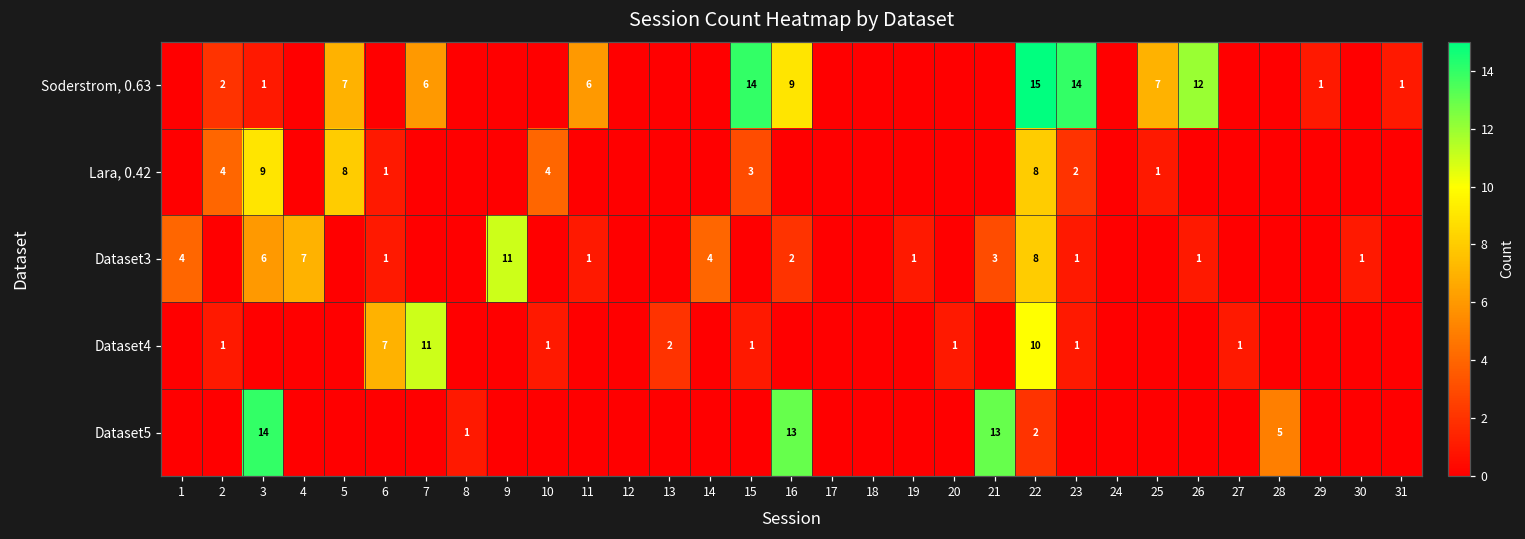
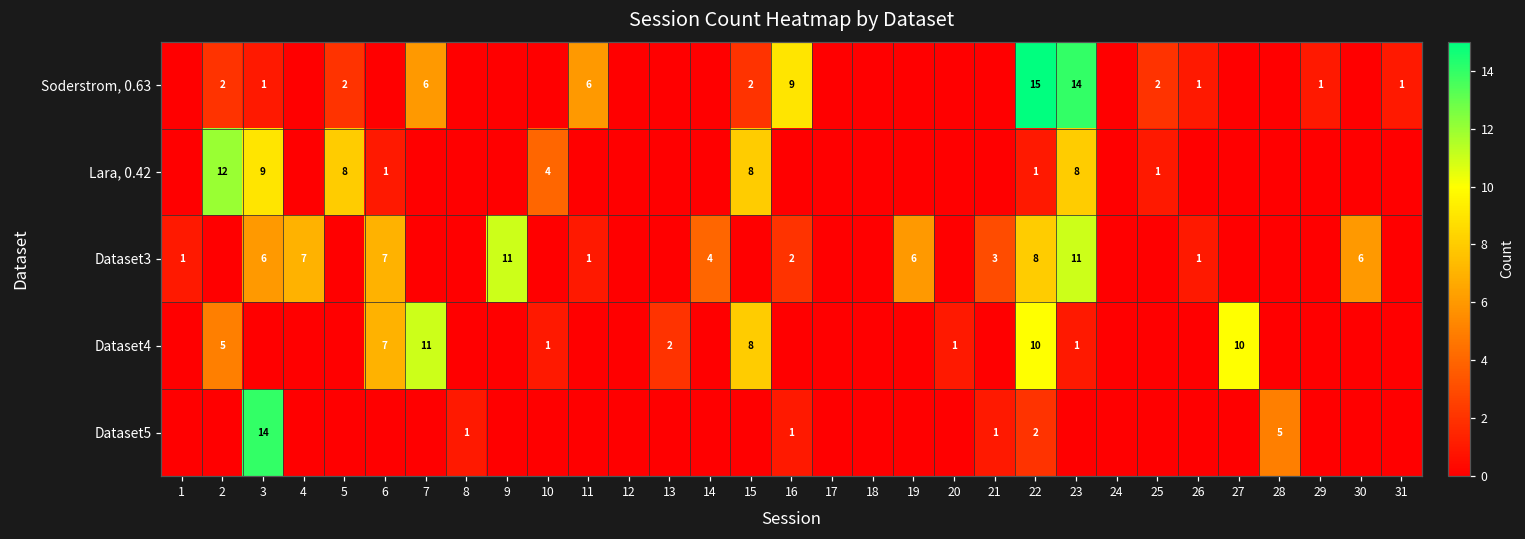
Soderstrom, 0.63, 5: 7 -> 2
Soderstrom, 0.63, 15: 14 -> 2
Soderstrom, 0.63, 25: 7 -> 2
Soderstrom, 0.63, 26: 12 -> 1
Lara, 0.42, 2: 4 -> 12
Lara, 0.42, 15: 3 -> 8
Lara, 0.42, 22: 8 -> 1
Lara, 0.42, 23: 2 -> 8
Dataset3, 1: 4 -> 1
Dataset3, 6: 1 -> 7
Dataset3, 19: 1 -> 6
Dataset3, 23: 1 -> 11
Dataset3, 30: 1 -> 6
Dataset4, 2: 1 -> 5
Dataset4, 15: 1 -> 8
Dataset4, 27: 1 -> 10
Dataset5, 16: 13 -> 1
Dataset5, 21: 13 -> 1
